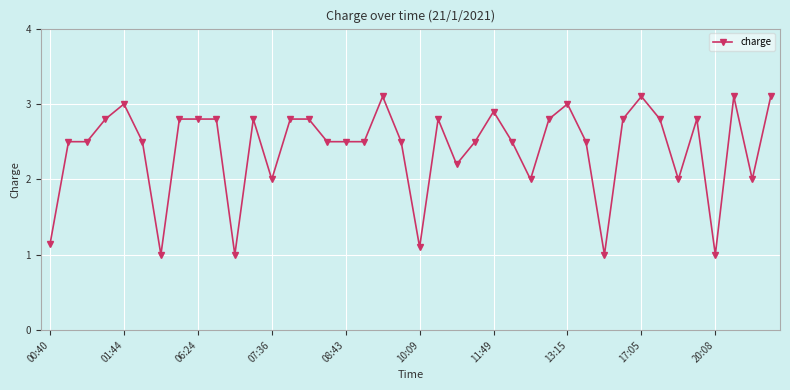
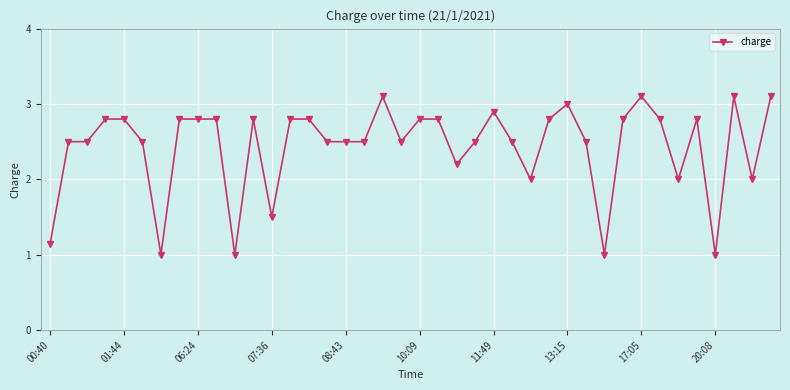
01:44: 3.0 -> 2.8
07:36: 2.0 -> 1.5
10:09: 1.1 -> 2.8
